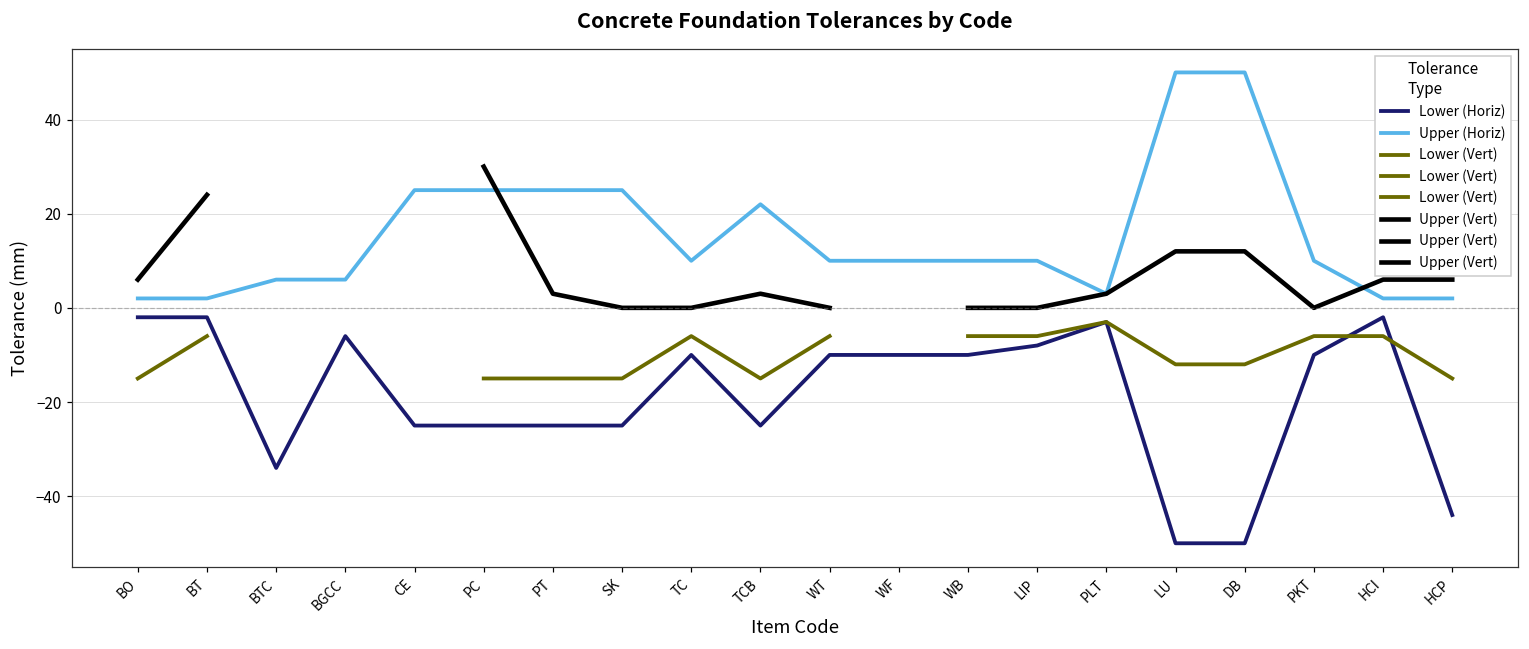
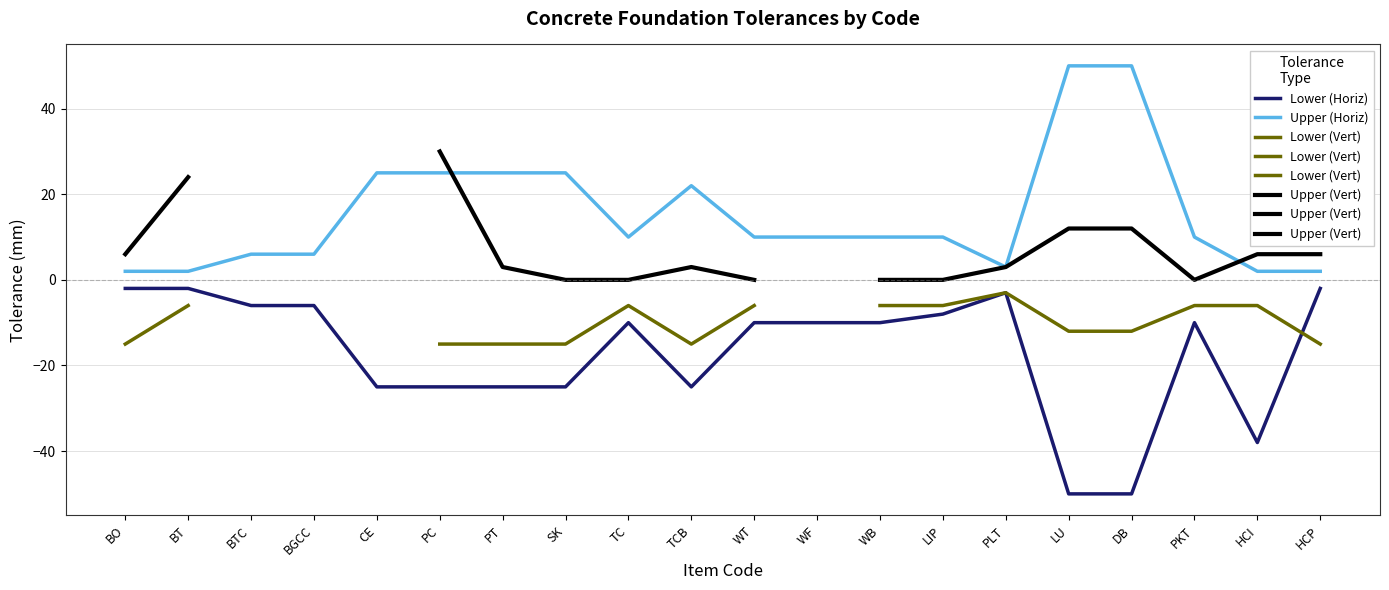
Lower (Horiz), BTC: -34 -> -6
Lower (Horiz), HCI: -2 -> -38
Lower (Horiz), HCP: -44 -> -2
